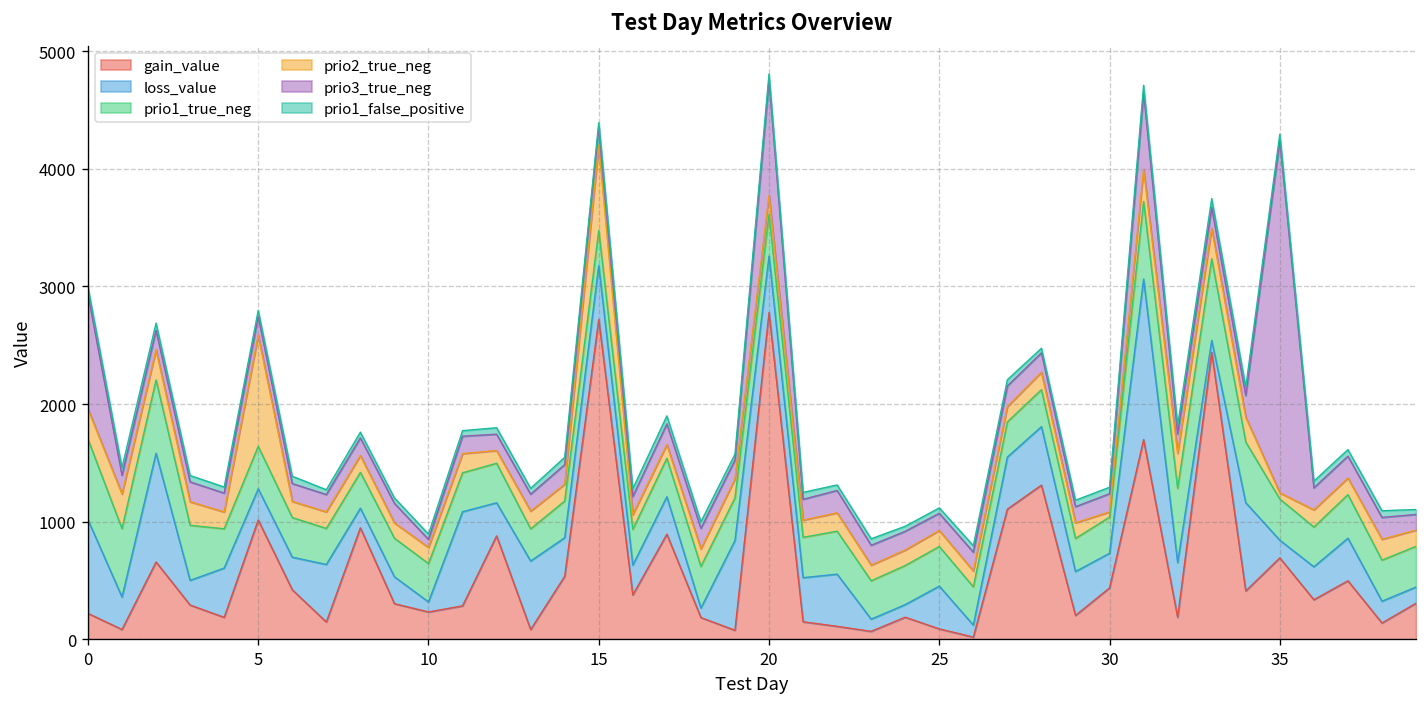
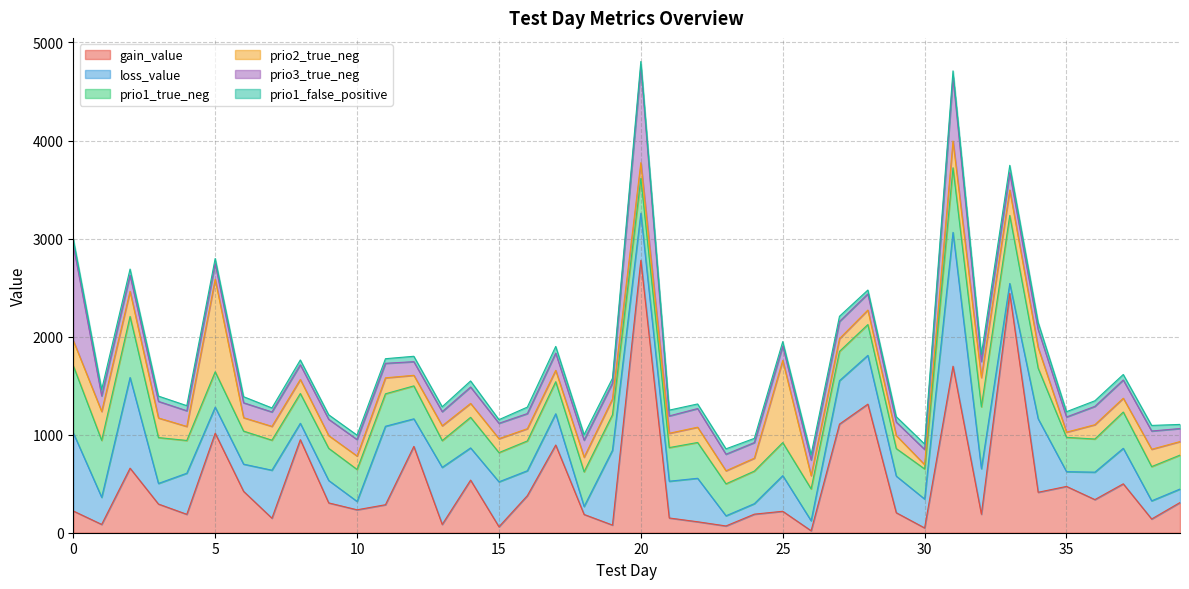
prio3_true_neg, 10: 100 -> 200
gain_value, 15: 2700 -> 100
prio2_true_neg, 15: 700 -> 100
gain_value, 25: 100 -> 200
prio2_true_neg, 25: 100 -> 800
gain_value, 30: 400 -> 0
gain_value, 35: 700 -> 500
prio3_true_neg, 35: 3000 -> 200
